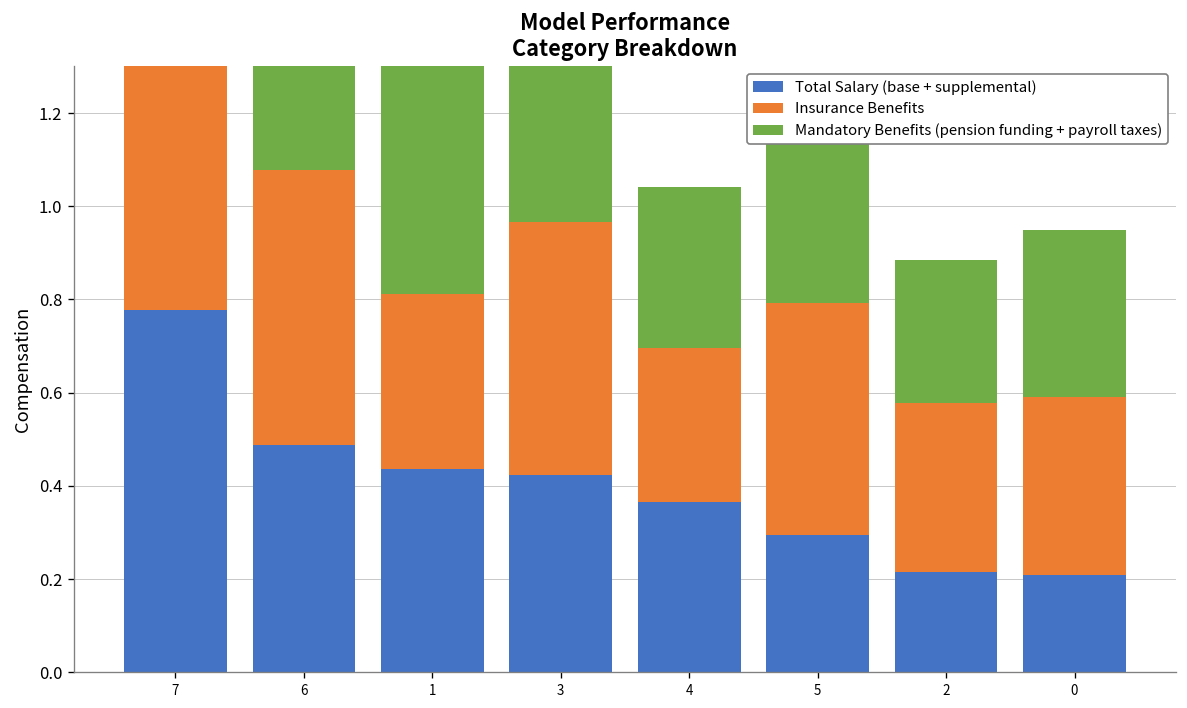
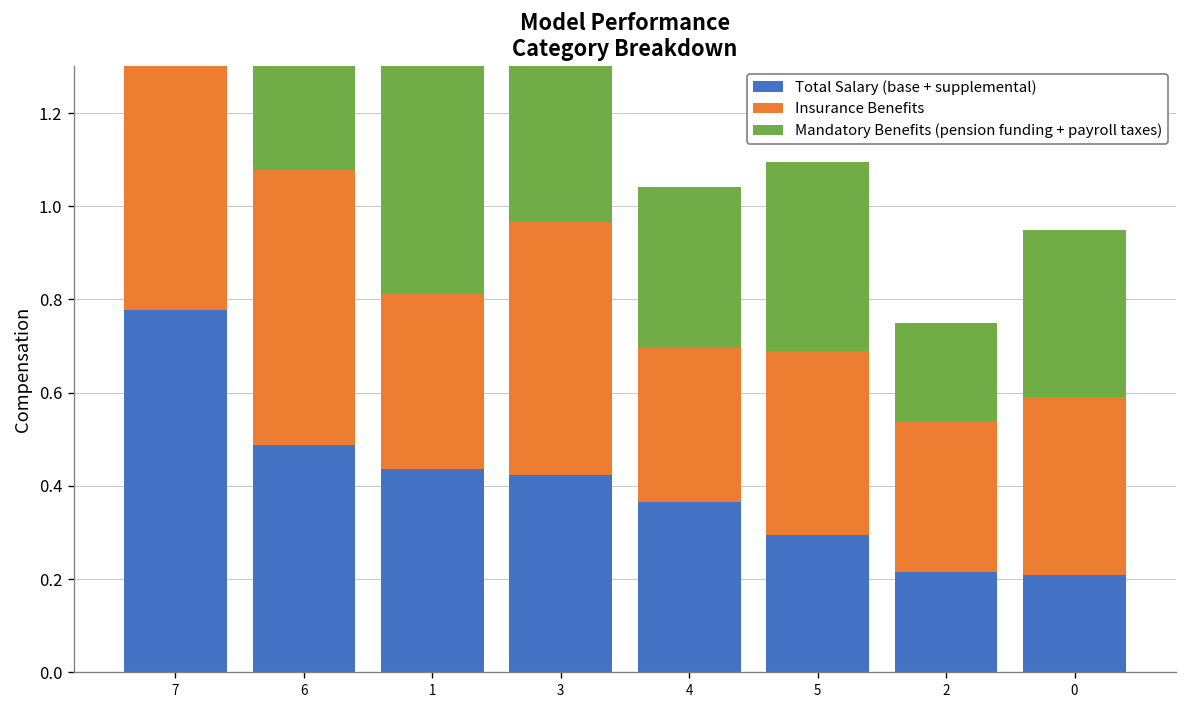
Insurance Benefits, 5: 0.50 -> 0.39
Insurance Benefits, 2: 0.36 -> 0.32
Mandatory Benefits (pension funding + payroll taxes), 2: 0.31 -> 0.21
